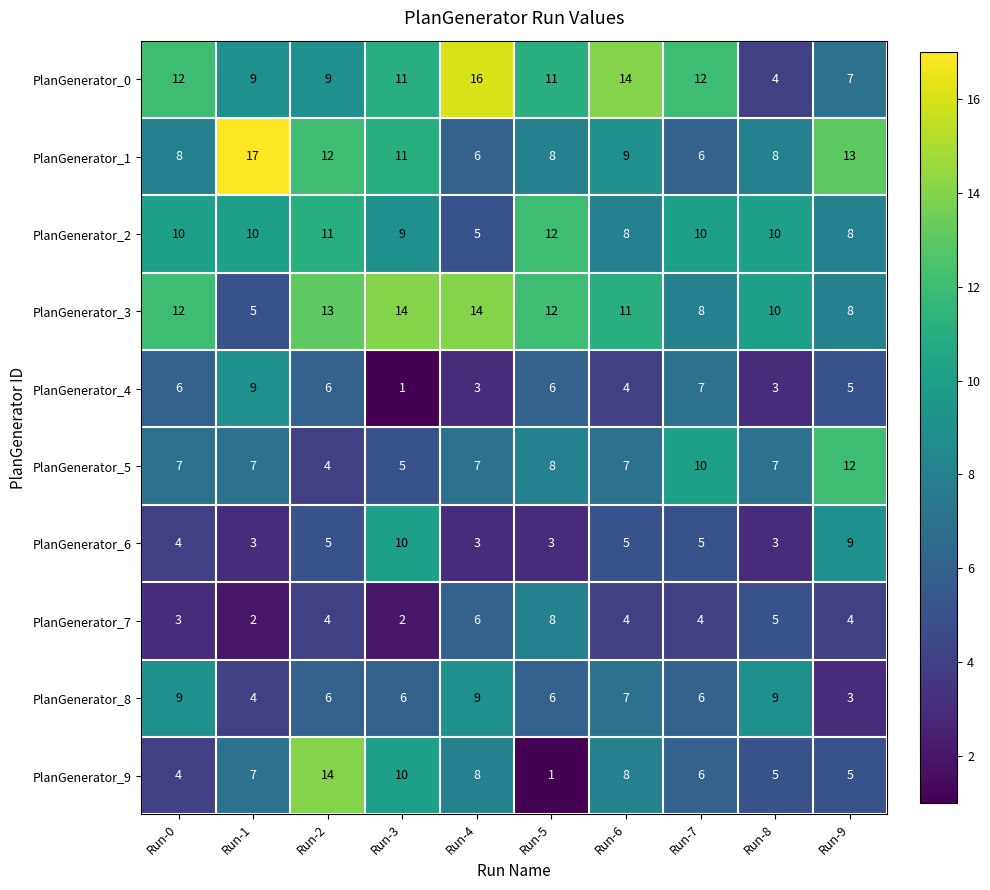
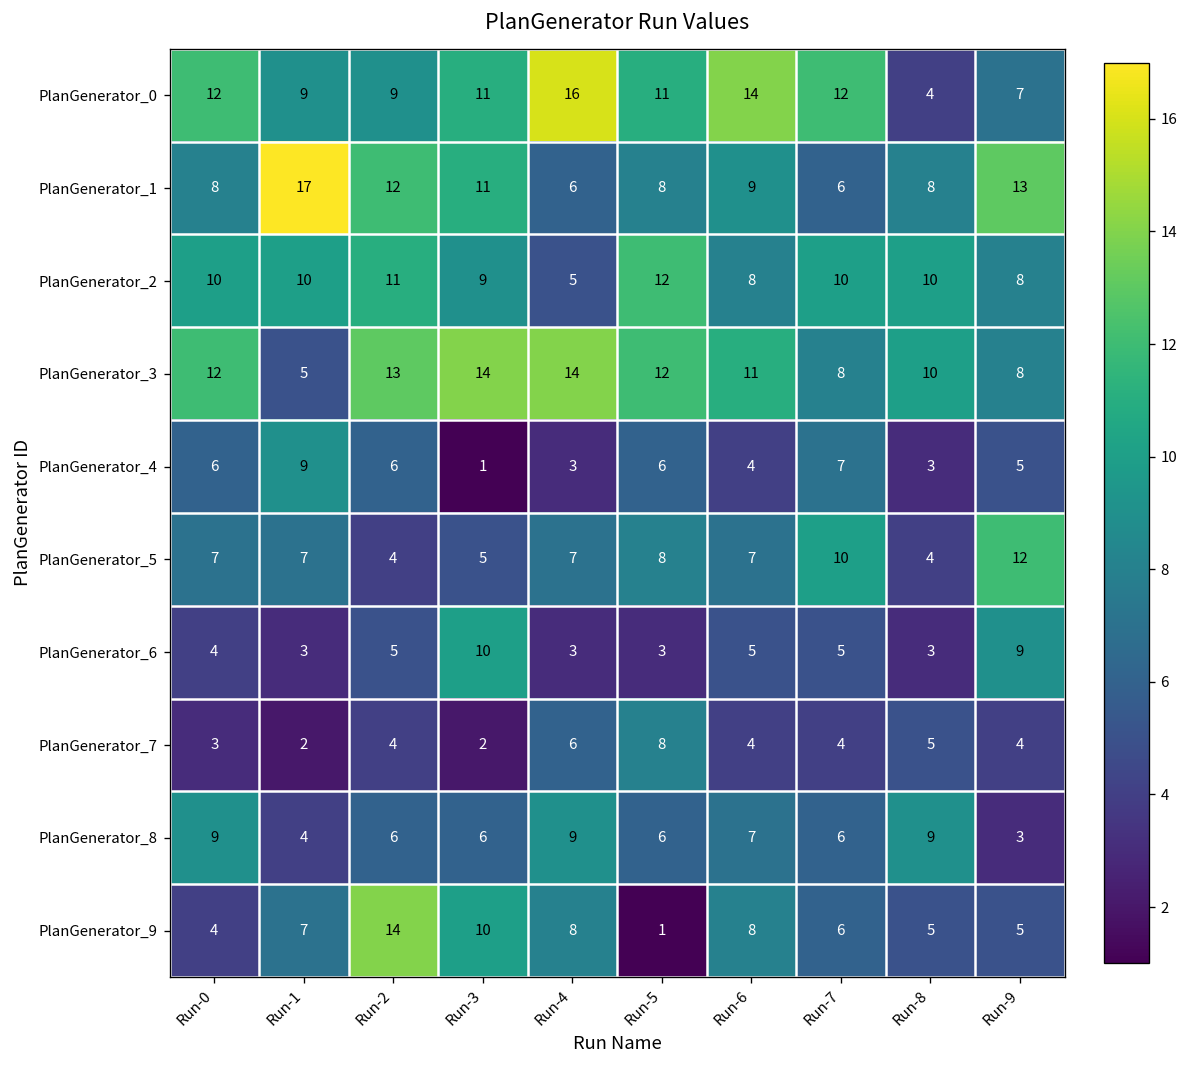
PlanGenerator_5, Run-8: 7 -> 4
